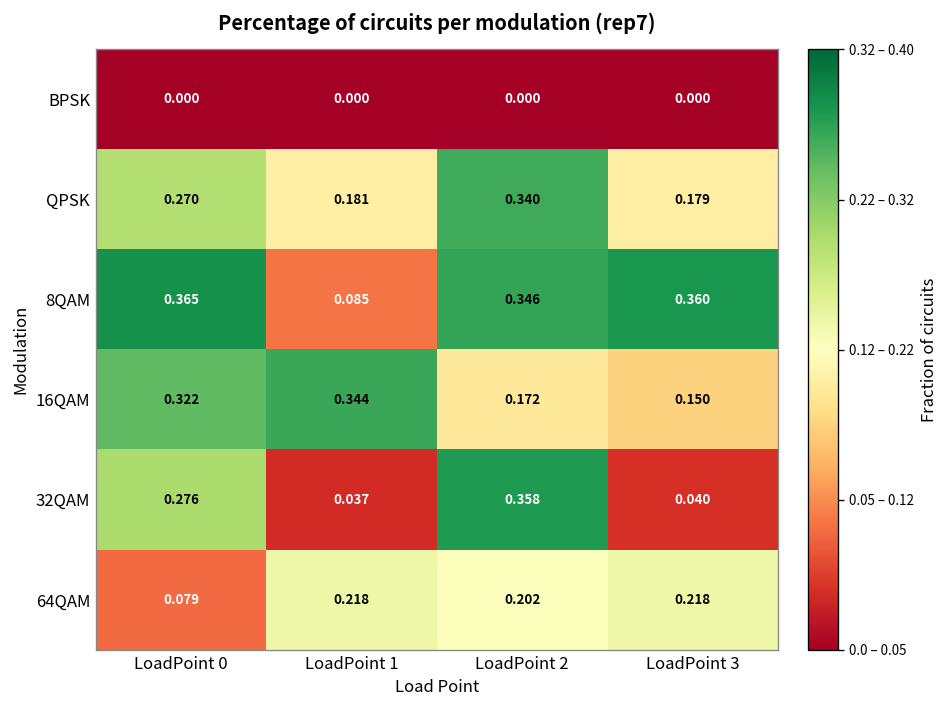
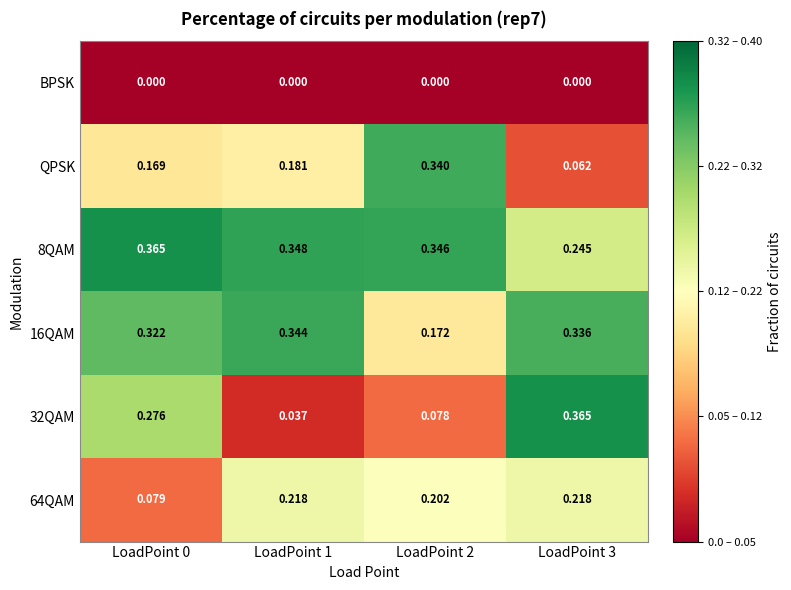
QPSK, LoadPoint 0: 0.270 -> 0.169
QPSK, LoadPoint 3: 0.179 -> 0.062
8QAM, LoadPoint 1: 0.085 -> 0.348
8QAM, LoadPoint 3: 0.360 -> 0.245
16QAM, LoadPoint 3: 0.150 -> 0.336
32QAM, LoadPoint 2: 0.358 -> 0.078
32QAM, LoadPoint 3: 0.040 -> 0.365
